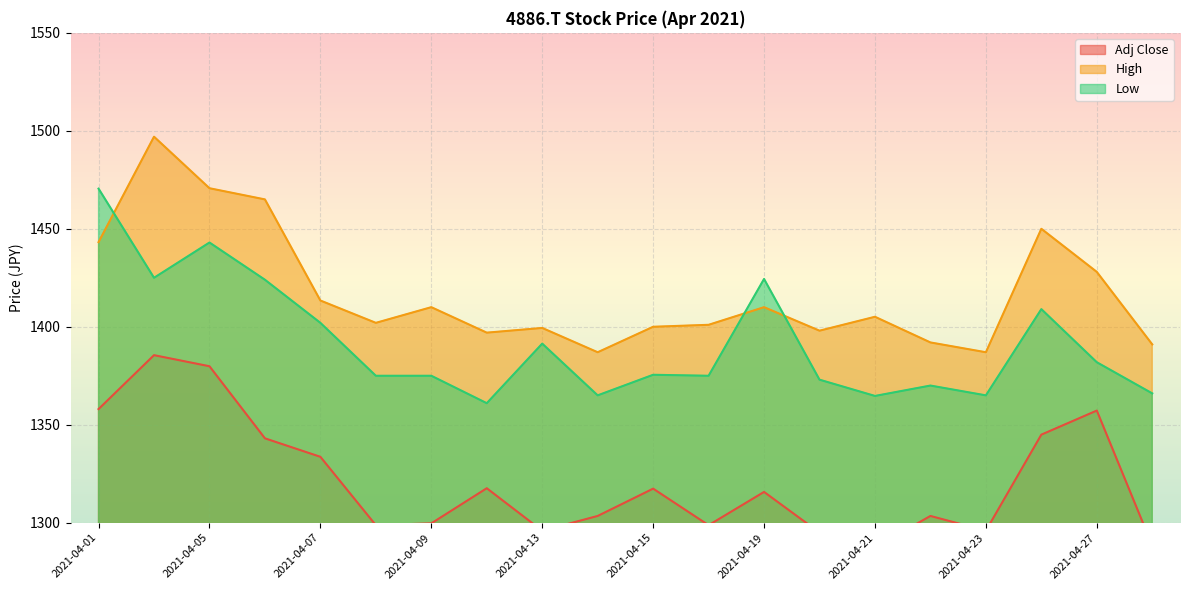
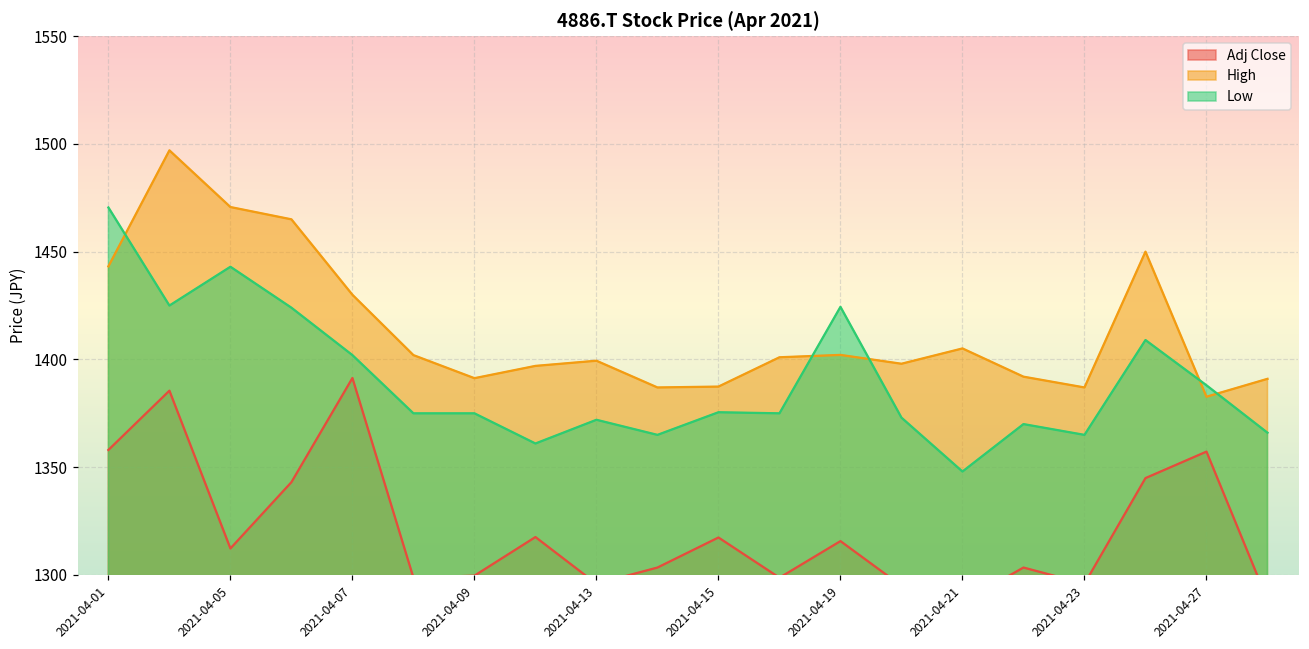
Adj Close, 2021-04-05: 1380 -> 1312
Adj Close, 2021-04-07: 1334 -> 1391
High, 2021-04-07: 1413 -> 1430
High, 2021-04-09: 1410 -> 1391
Low, 2021-04-13: 1391 -> 1372
High, 2021-04-15: 1400 -> 1387
High, 2021-04-19: 1410 -> 1402
Low, 2021-04-21: 1365 -> 1348
High, 2021-04-27: 1428 -> 1383
Low, 2021-04-27: 1382 -> 1388
